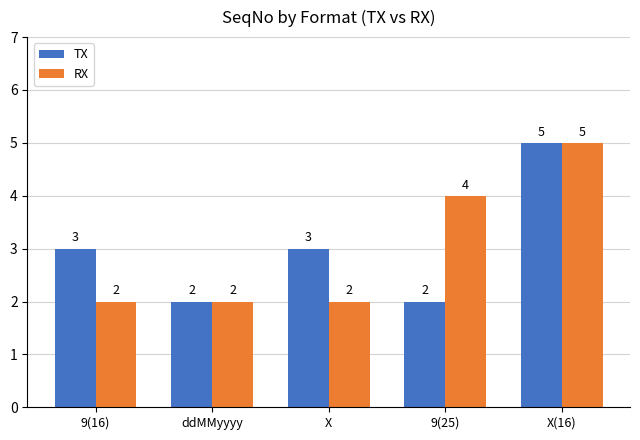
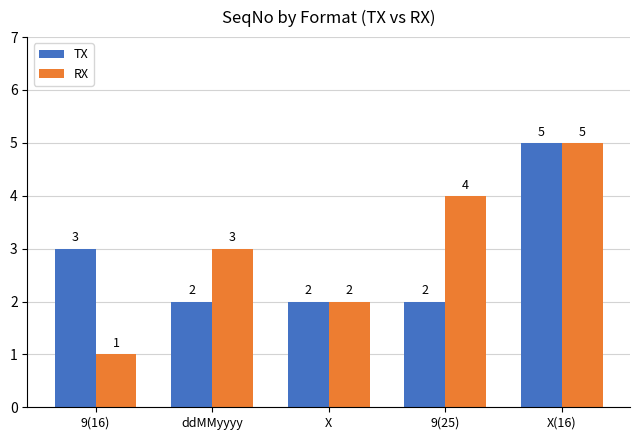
RX, 9(16): 2 -> 1
RX, ddMMyyyy: 2 -> 3
TX, X: 3 -> 2
